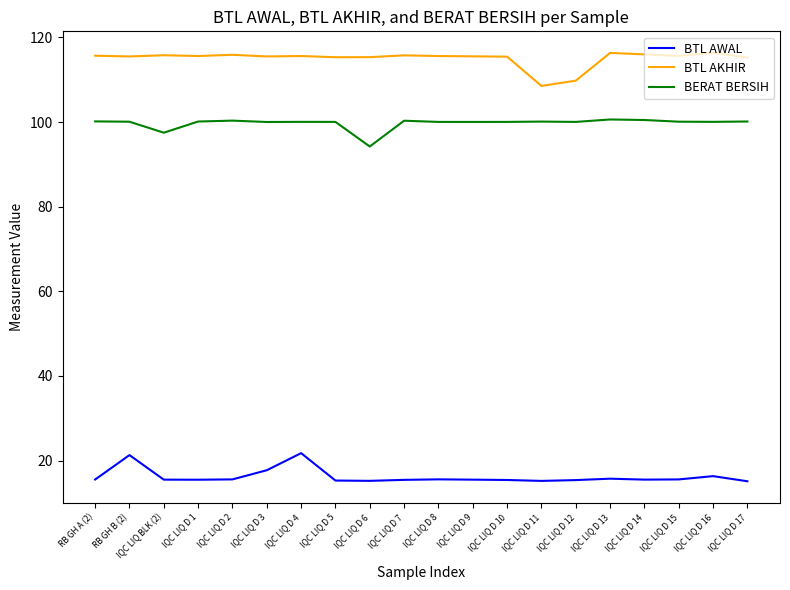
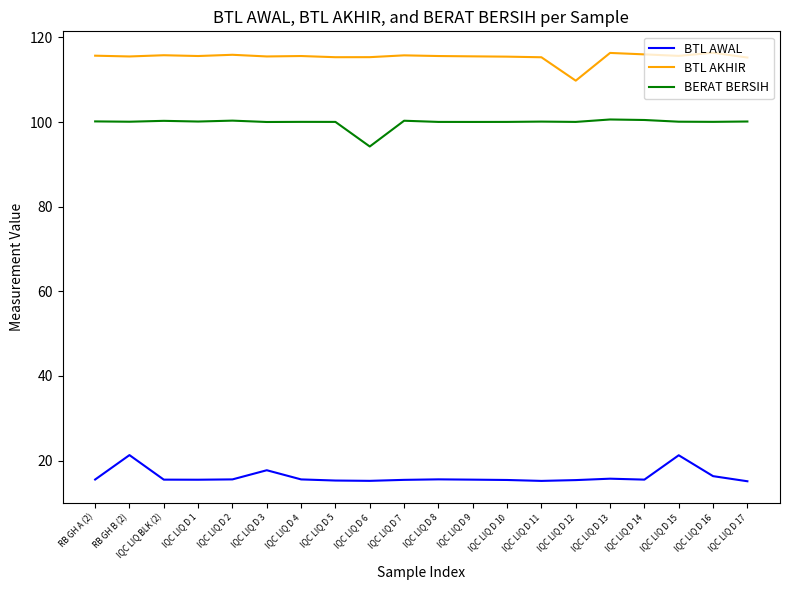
BERAT BERSIH, IQC LIQ BLK (2): 97 -> 100
BTL AWAL, IQC LIQ D 4: 22 -> 16
BTL AKHIR, IQC LIQ D 11: 109 -> 115
BTL AWAL, IQC LIQ D 15: 16 -> 21
